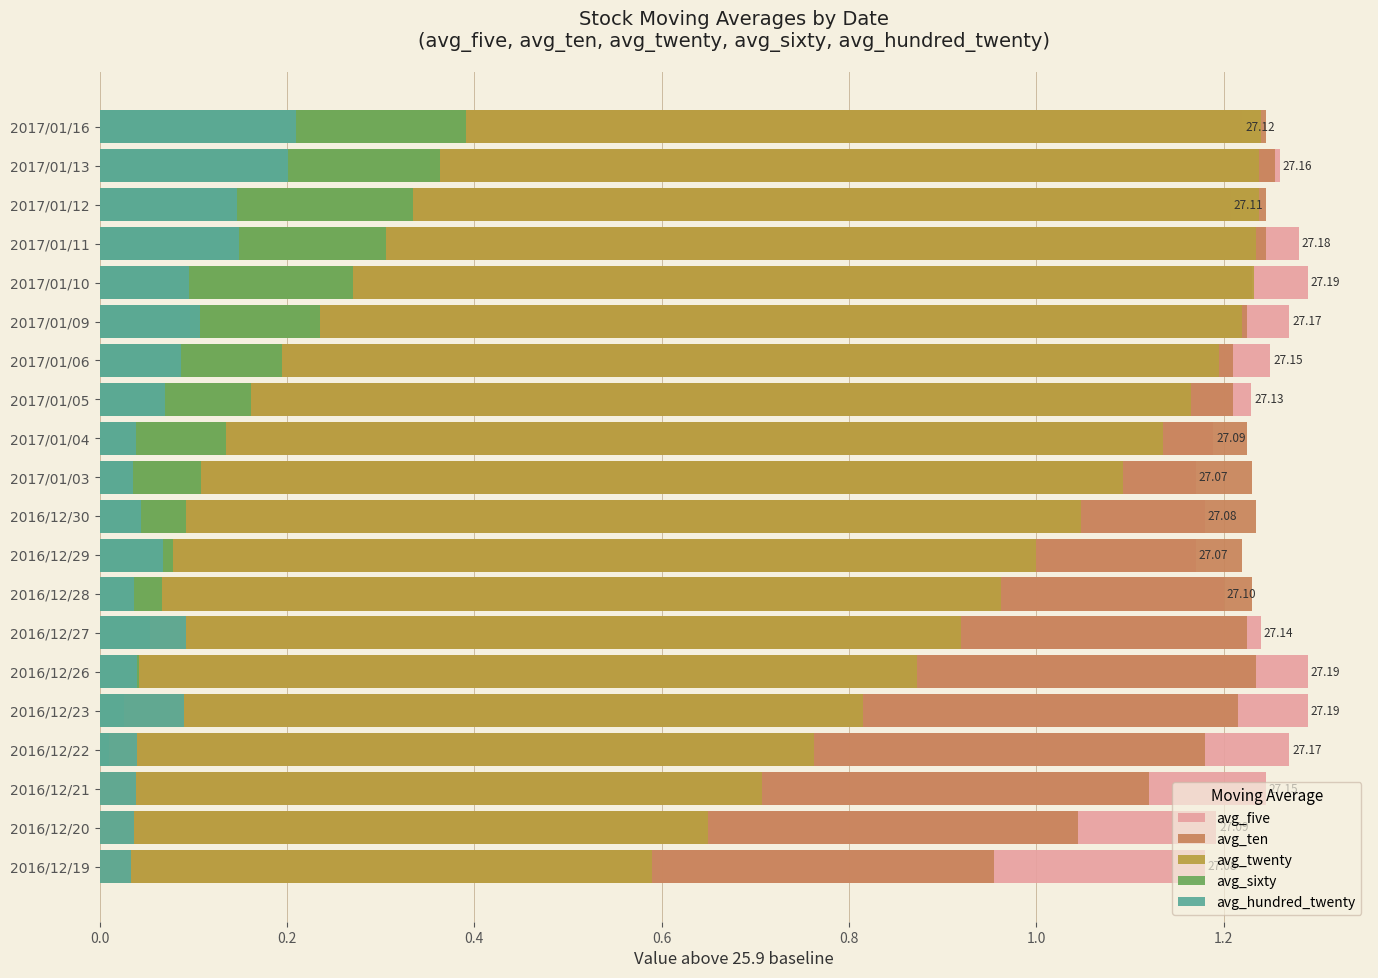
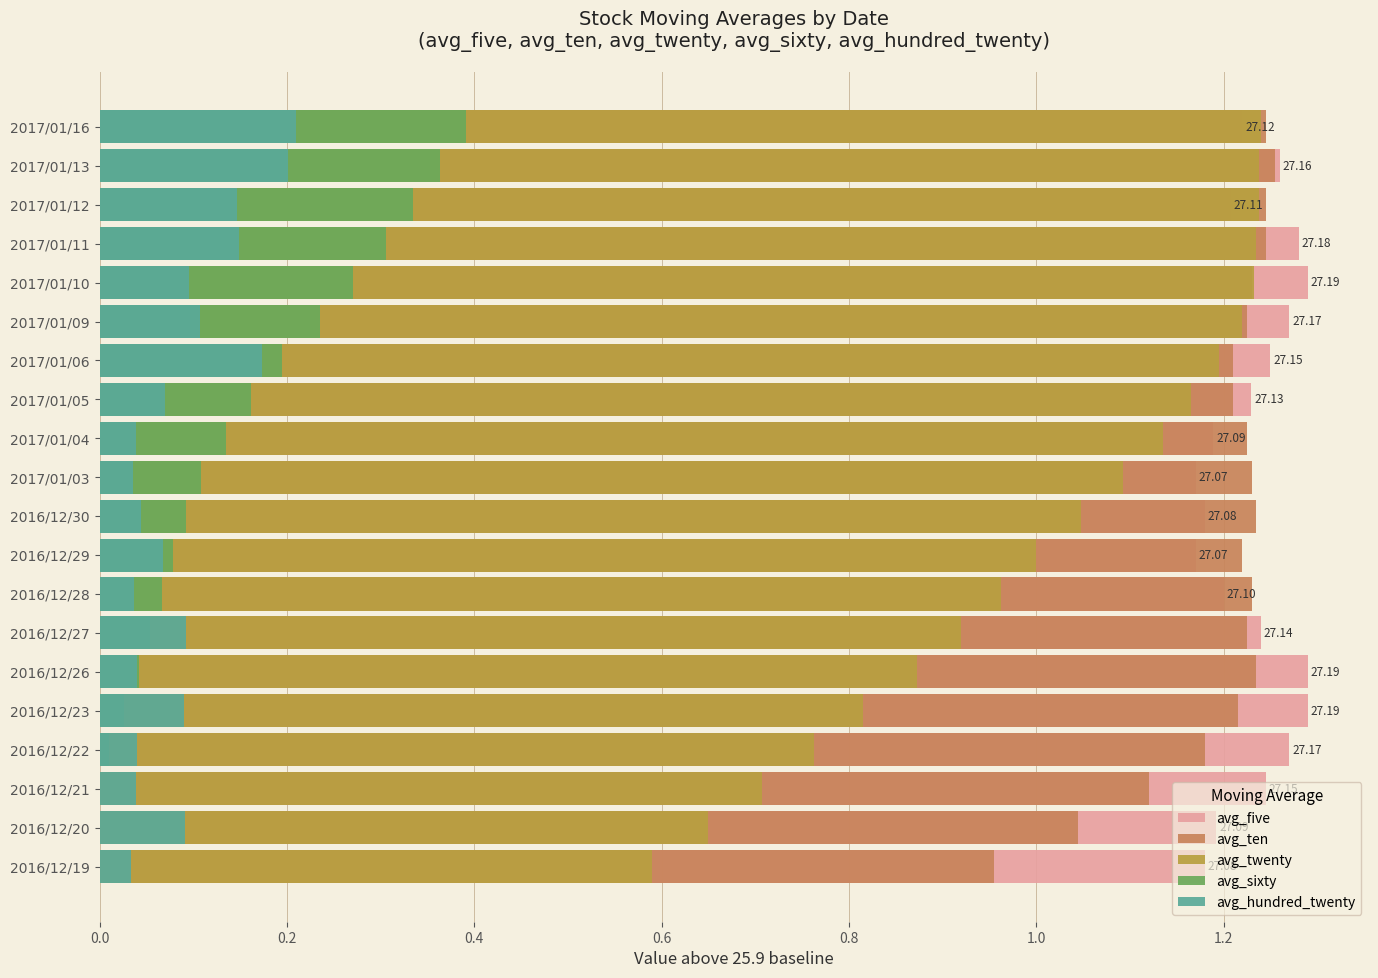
avg_hundred_twenty, 2017/01/06: 0.09 -> 0.17
avg_hundred_twenty, 2016/12/20: 0.04 -> 0.09
